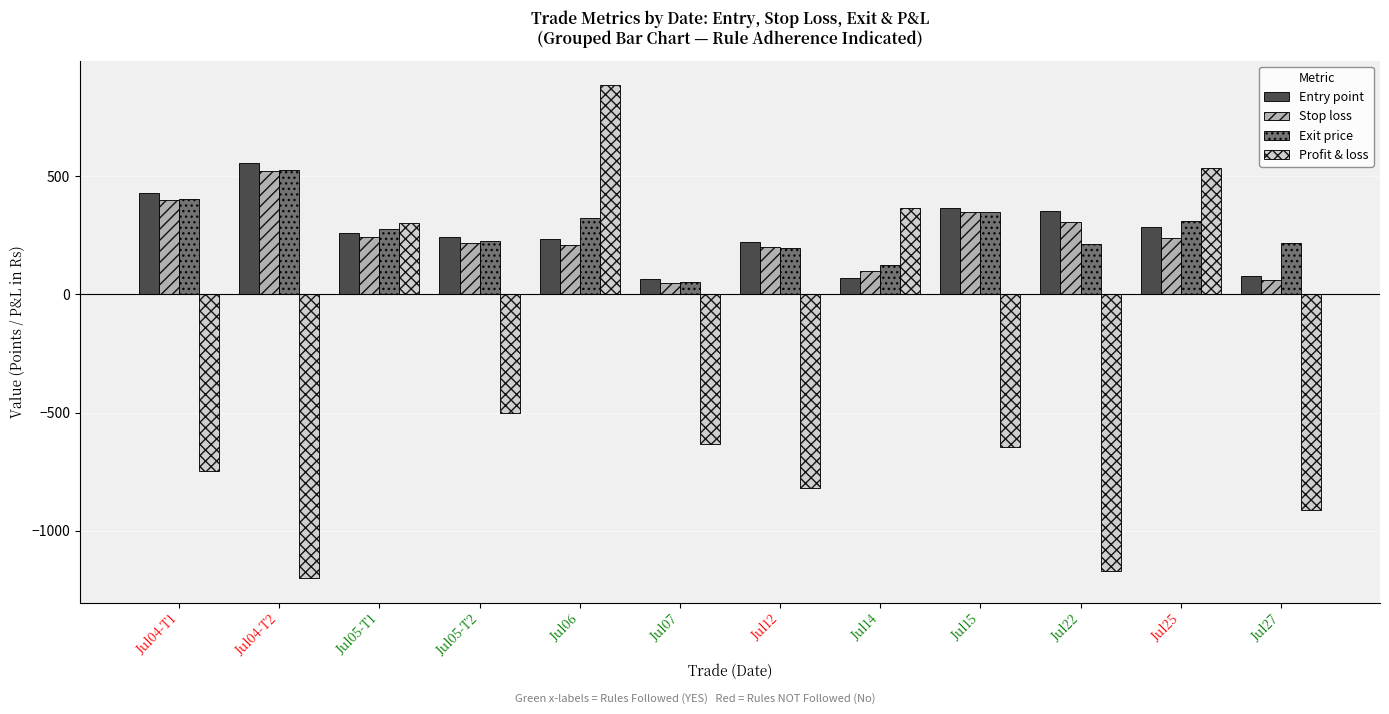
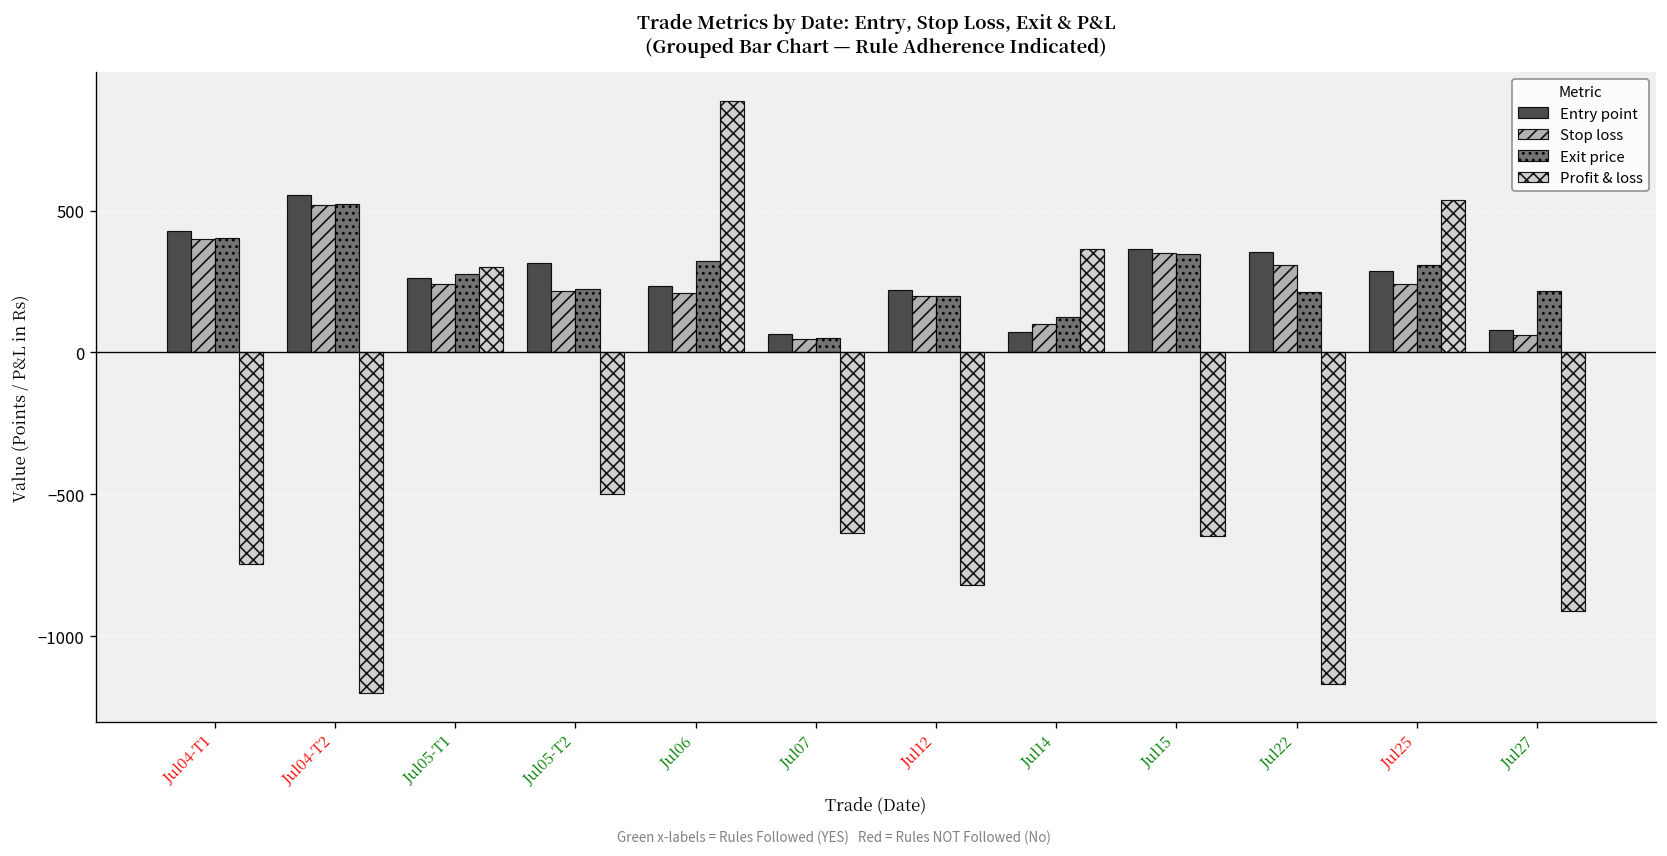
Entry point, Jul05-T2: 240 -> 320
